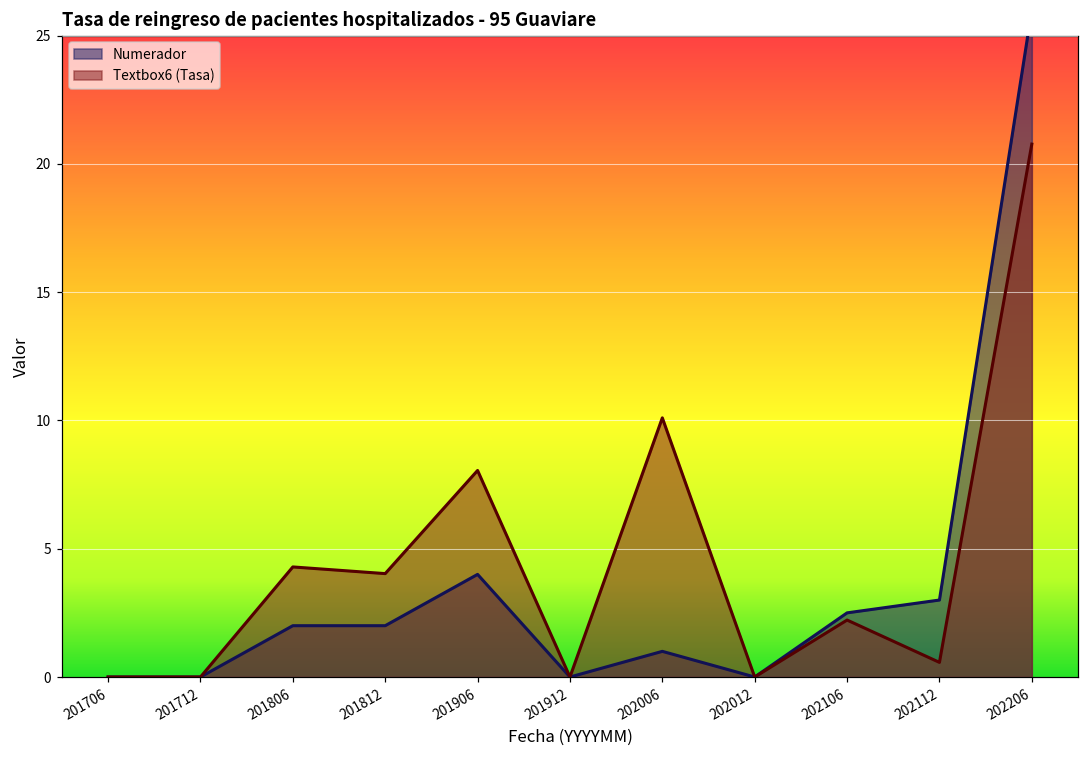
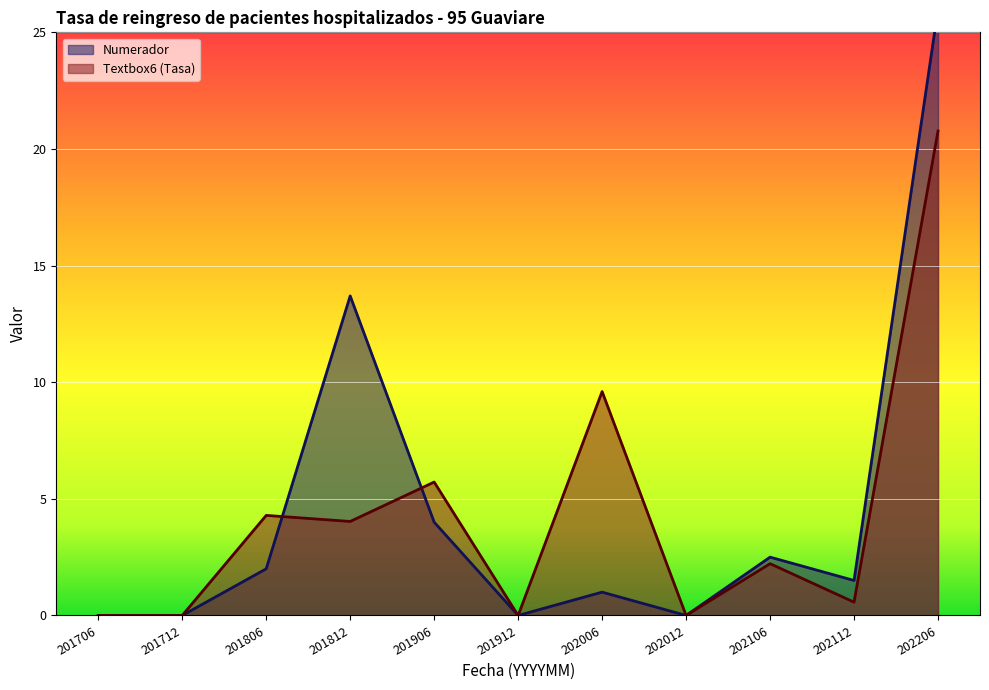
Numerador, 201812: 2.0 -> 13.7
Textbox6 (Tasa), 201906: 8.1 -> 5.7
Textbox6 (Tasa), 202006: 10.1 -> 9.6
Numerador, 202112: 3.0 -> 1.5
